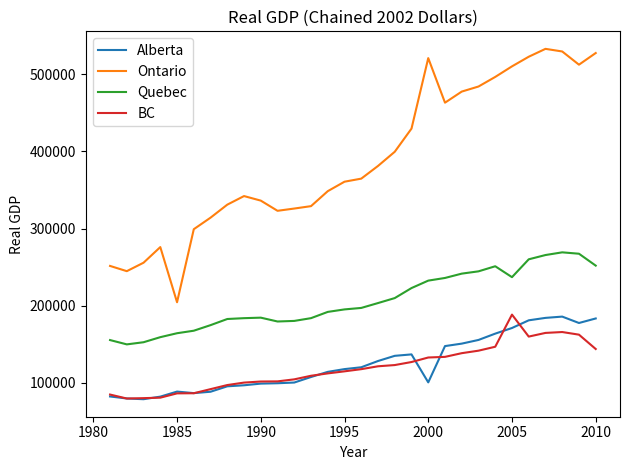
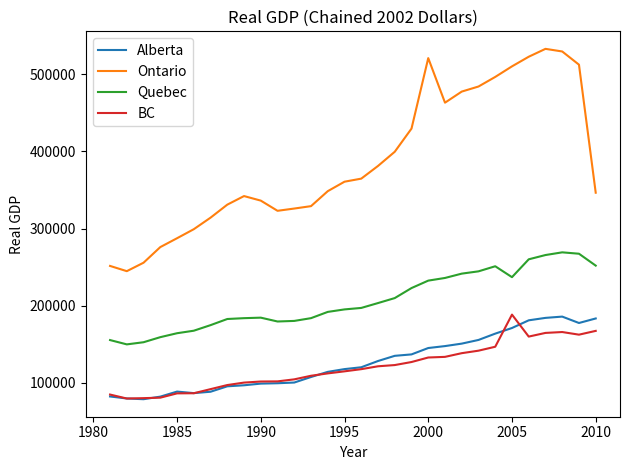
Ontario, 1985: 200000 -> 290000
Alberta, 2000: 100000 -> 140000
Ontario, 2010: 530000 -> 350000
BC, 2010: 140000 -> 170000
